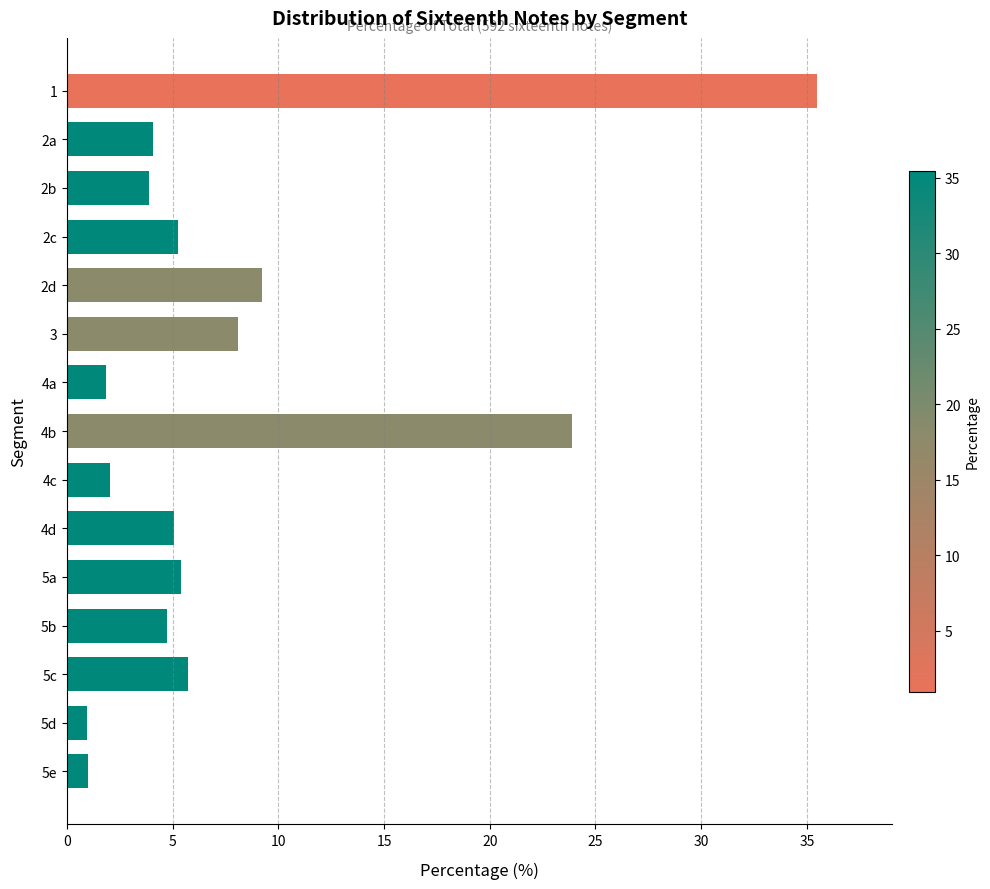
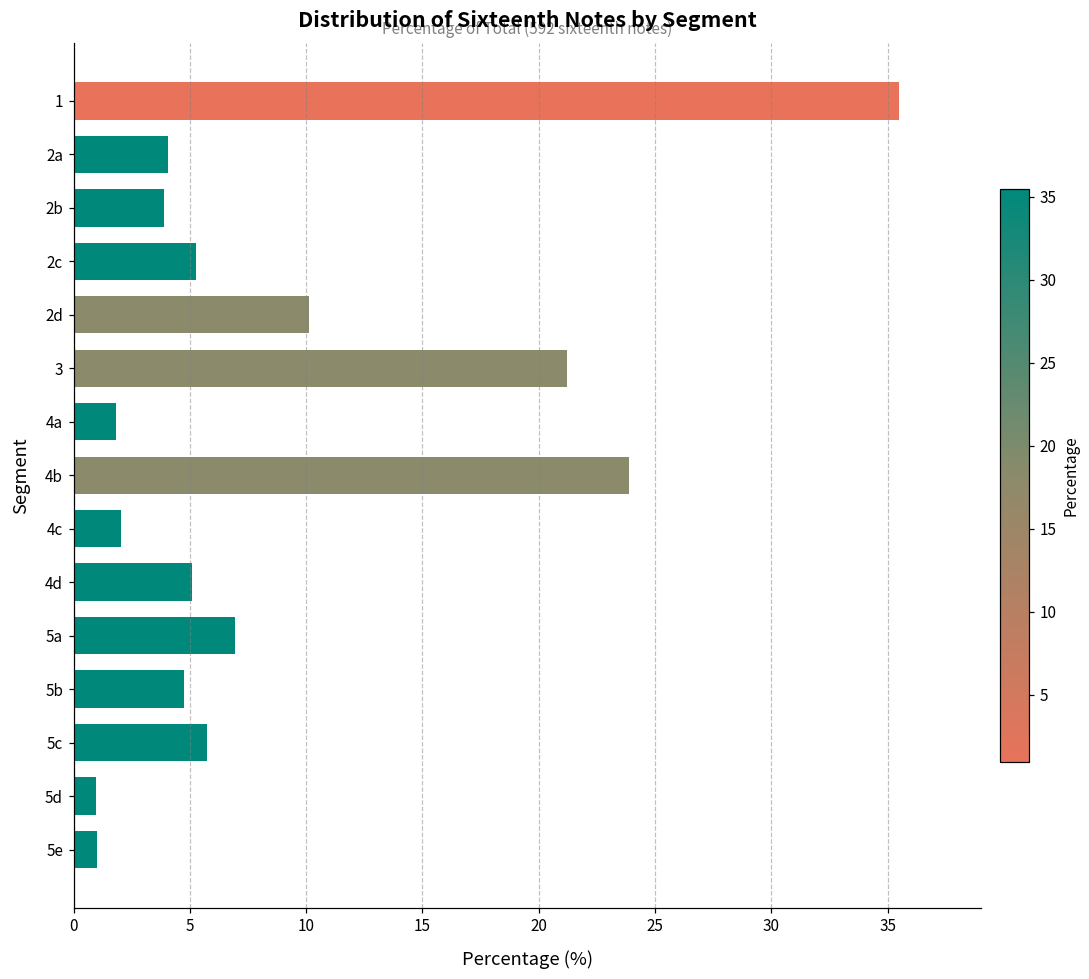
2d: 9.2 -> 10.1
3: 8.1 -> 21.2
5a: 5.4 -> 7.0
